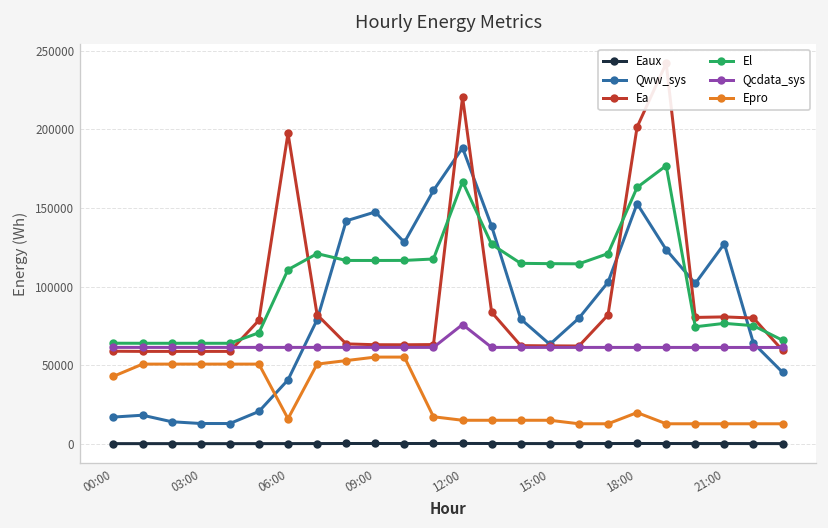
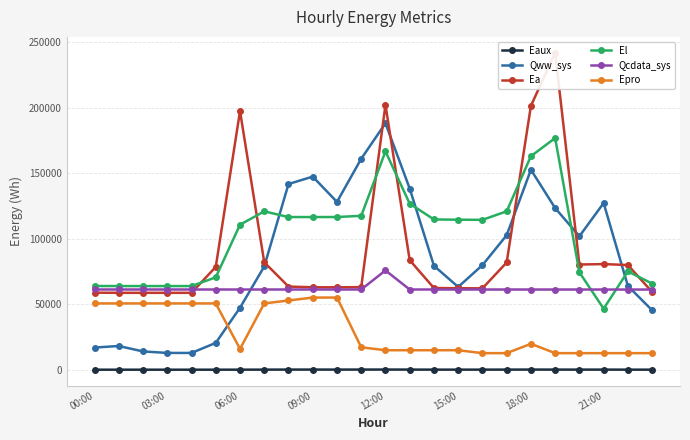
Epro, 00:00: 43000 -> 51000
Qww_sys, 06:00: 41000 -> 47000
Ea, 12:00: 221000 -> 202000
El, 21:00: 77000 -> 47000
